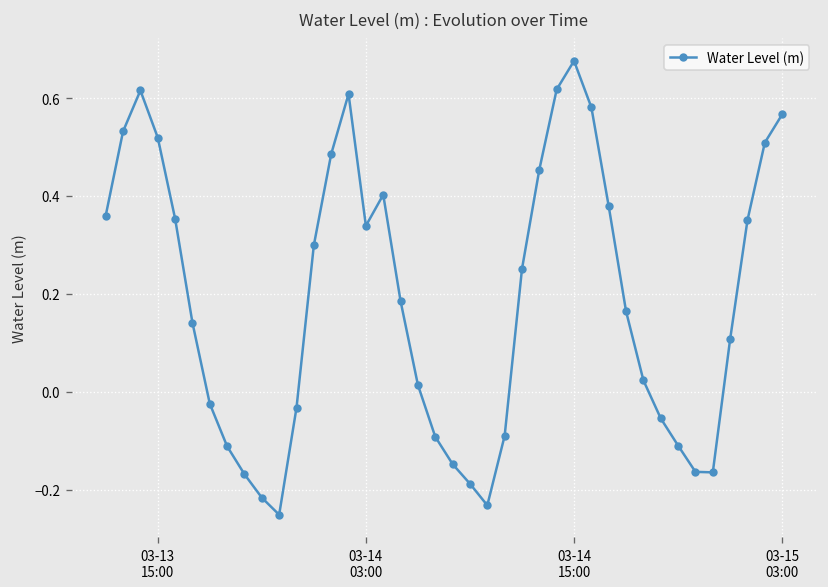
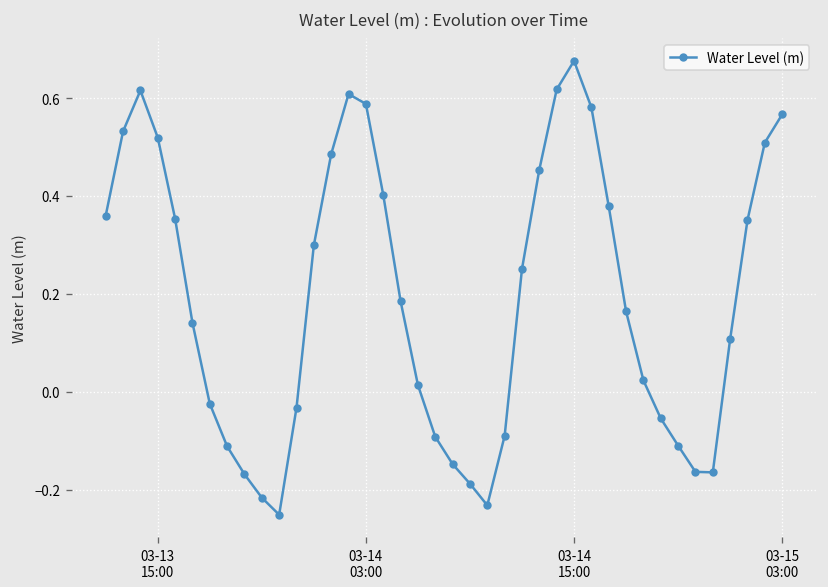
03-14 03:00: 0.34 -> 0.59
